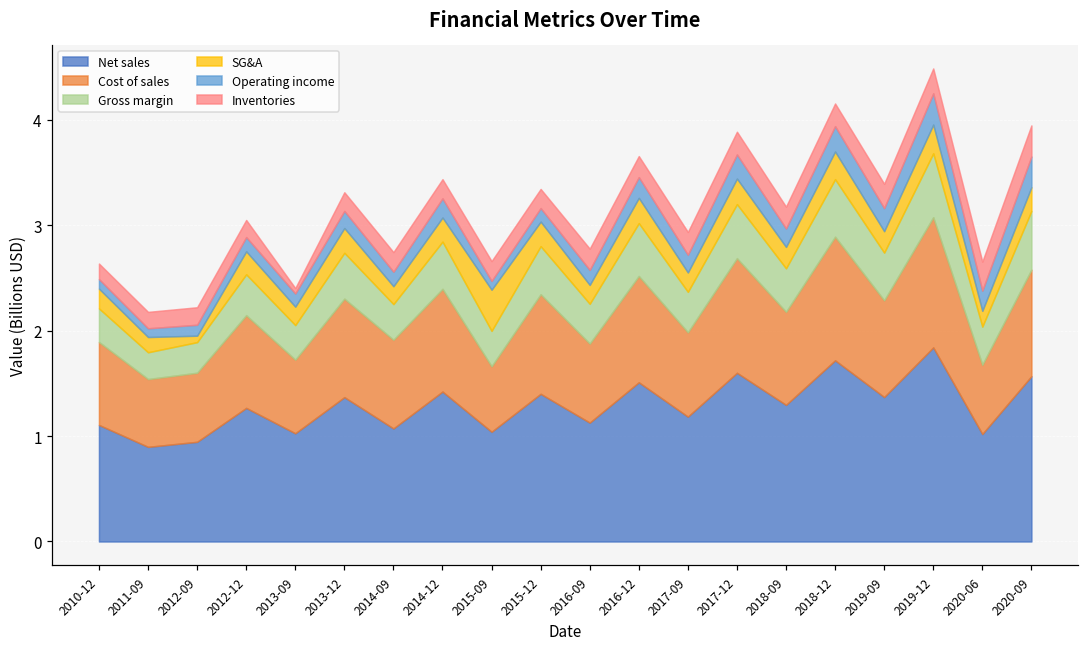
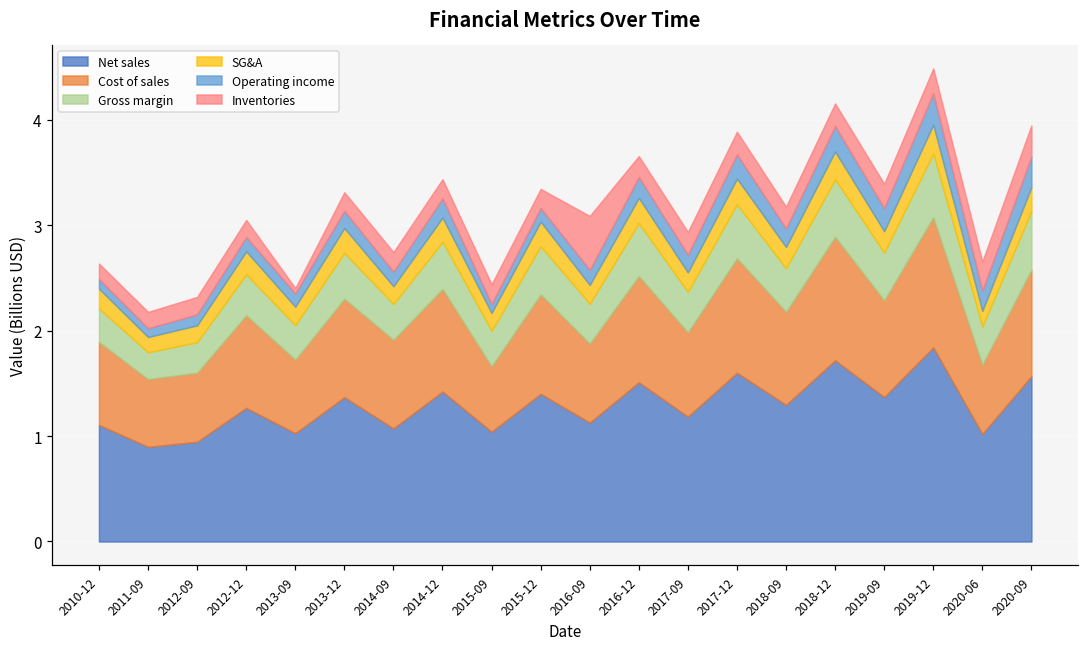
SG&A, 2012-09: 0.1 -> 0.2
SG&A, 2015-09: 0.4 -> 0.2
Inventories, 2016-09: 0.2 -> 0.5
